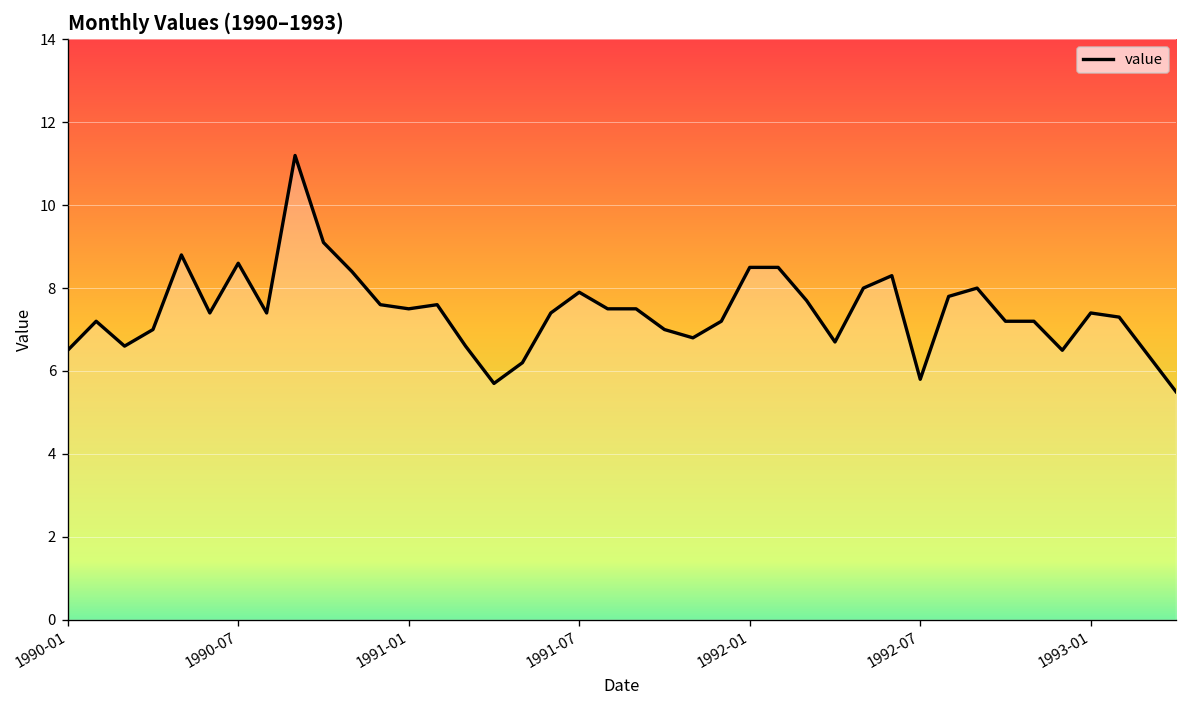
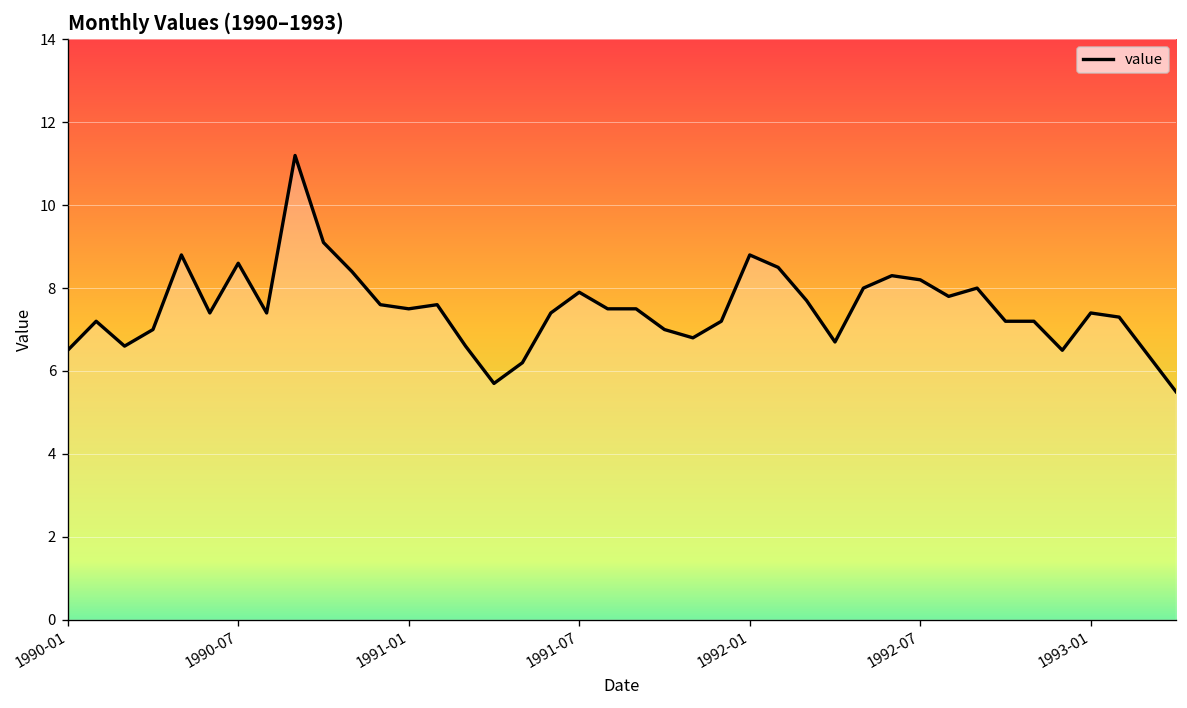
1992-01: 8.5 -> 8.8
1992-07: 5.8 -> 8.2
